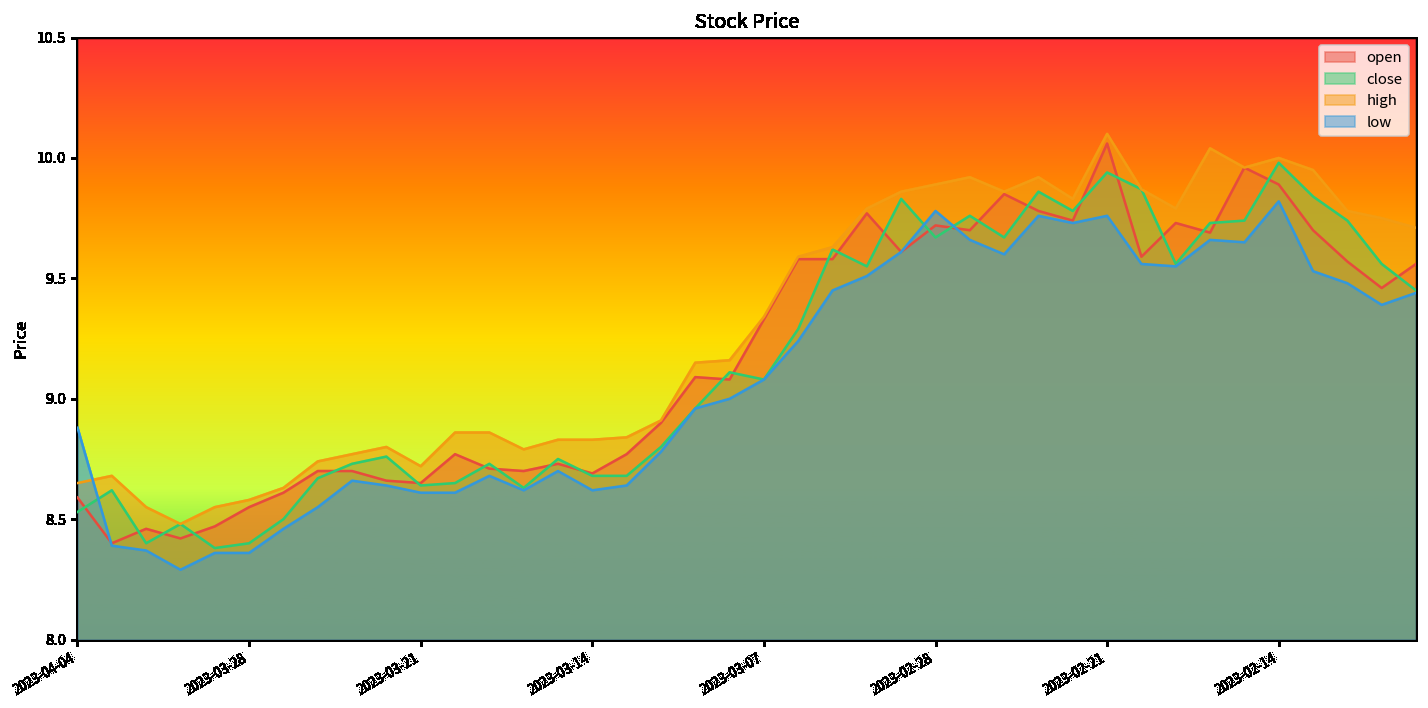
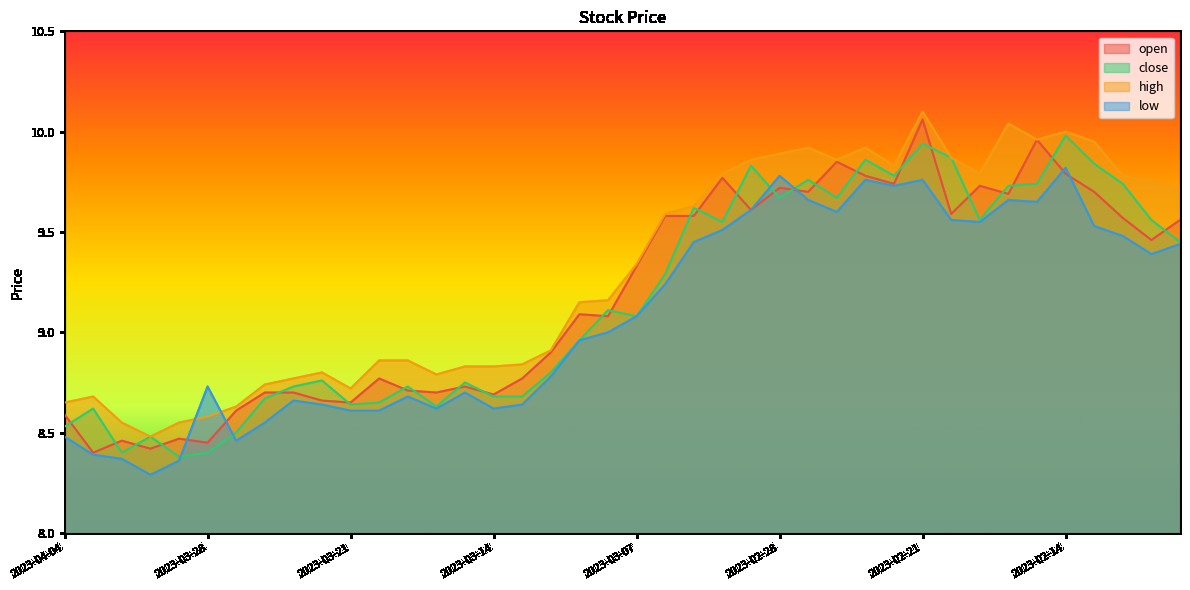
low, 2023-04-04: 8.88 -> 8.48
open, 2023-03-28: 8.55 -> 8.45
low, 2023-03-28: 8.36 -> 8.73
open, 2023-02-14: 9.89 -> 9.79
